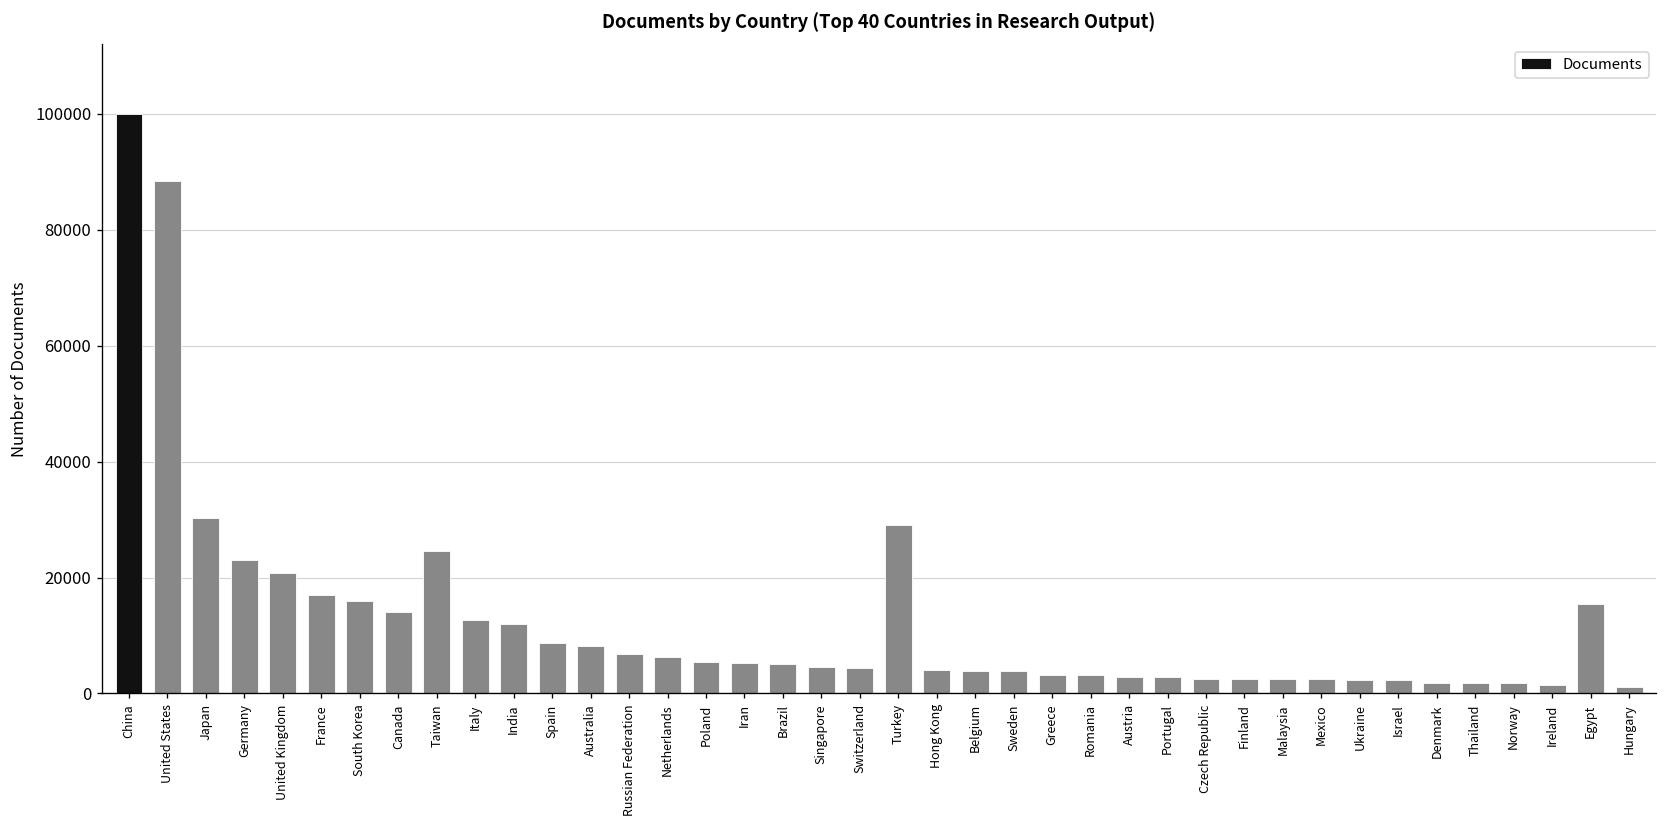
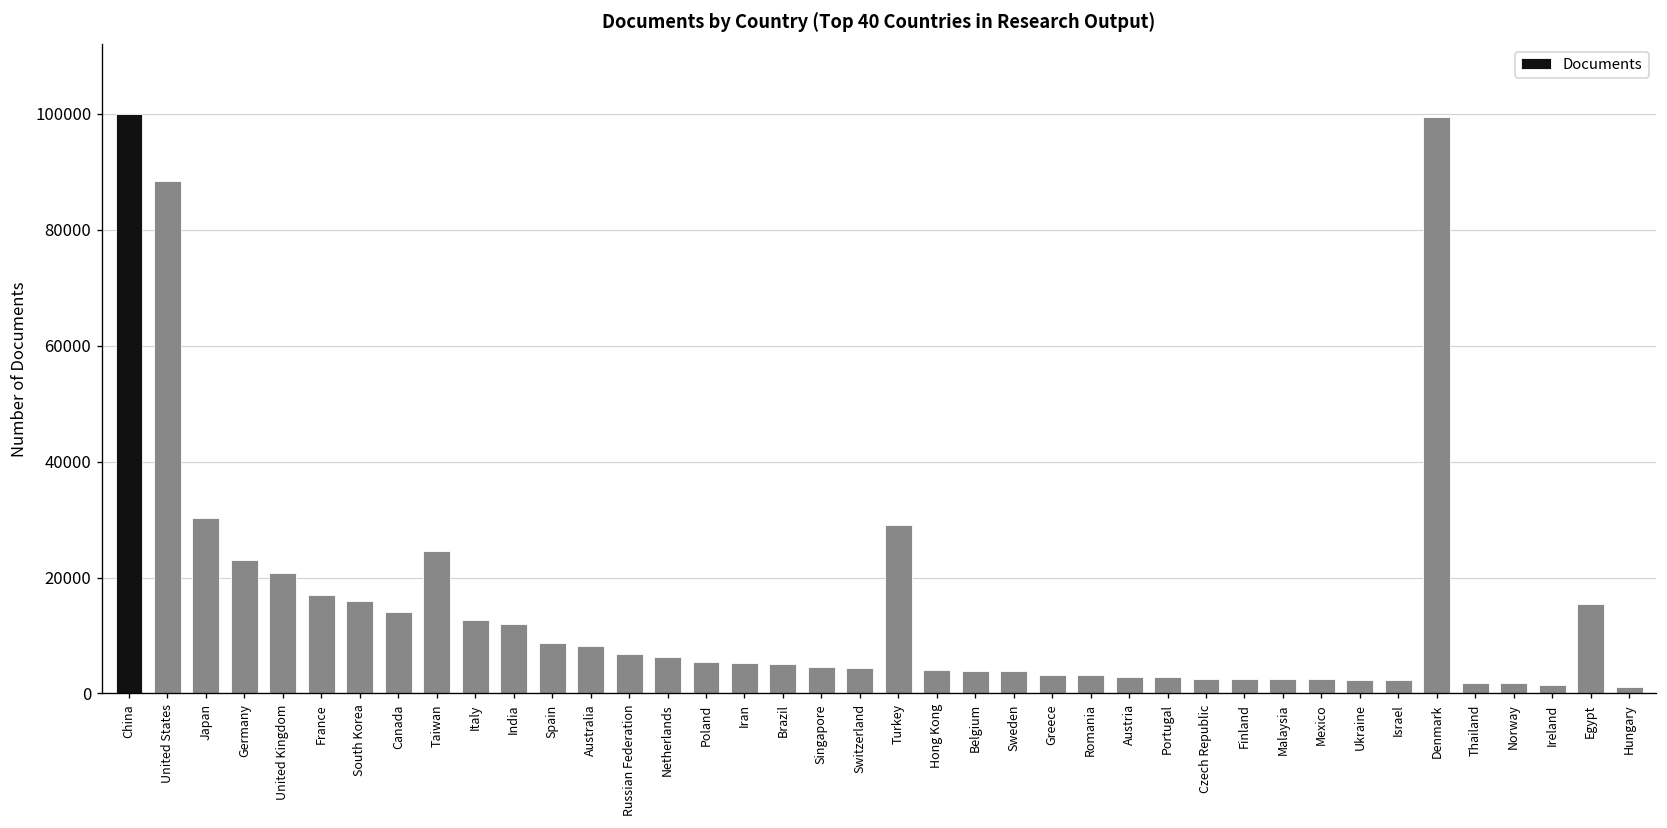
Denmark: 2000 -> 99000
